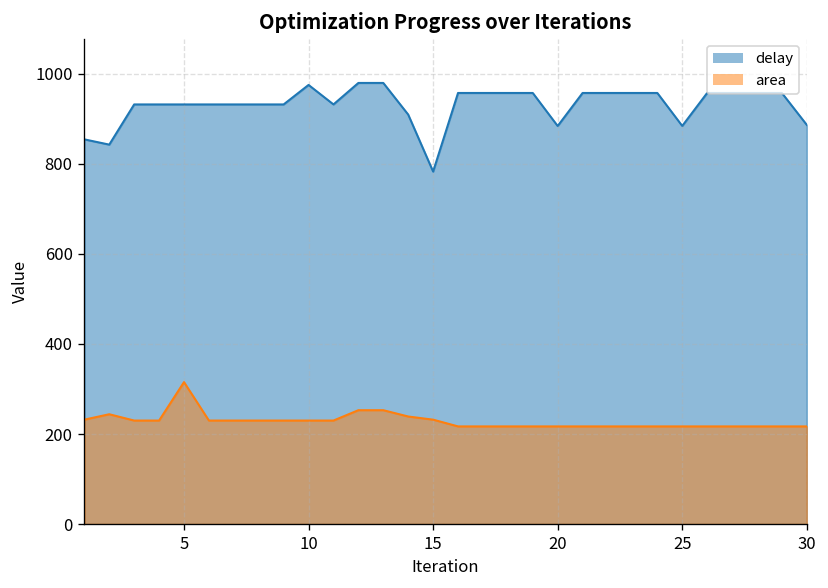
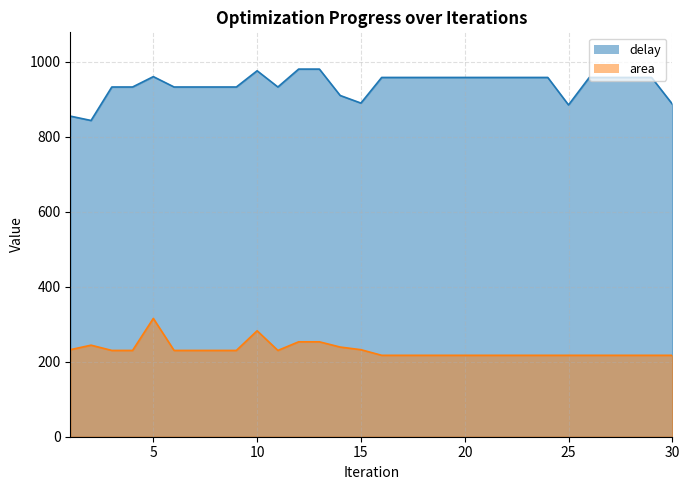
delay, 5: 930 -> 960
area, 10: 230 -> 280
delay, 15: 780 -> 890
delay, 20: 880 -> 960
